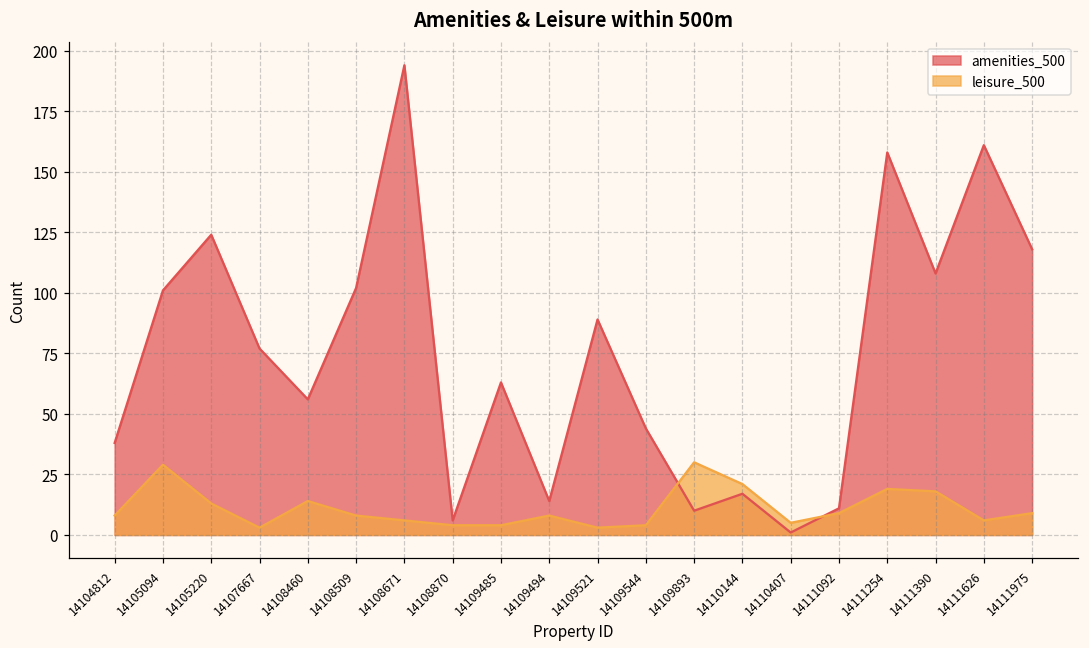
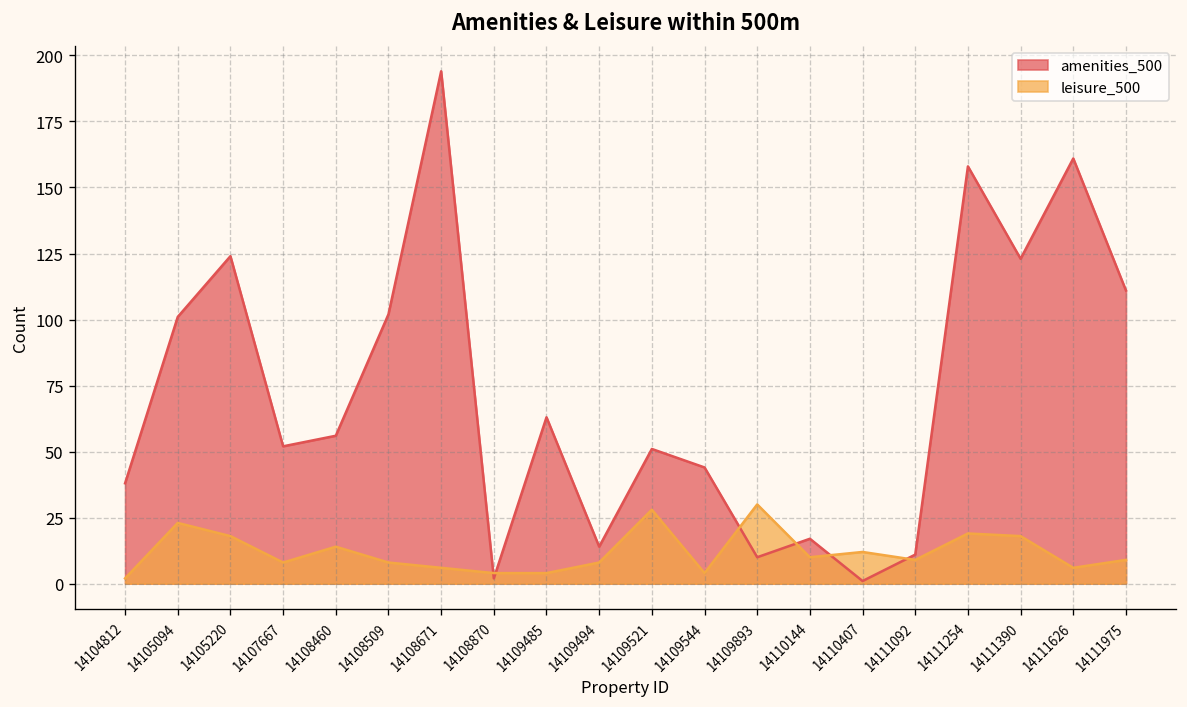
leisure_500, 14104812: 8 -> 2
leisure_500, 14105094: 29 -> 23
leisure_500, 14105220: 13 -> 18
amenities_500, 14107667: 77 -> 52
leisure_500, 14107667: 3 -> 8
amenities_500, 14108870: 6 -> 2
amenities_500, 14109521: 89 -> 51
leisure_500, 14109521: 3 -> 28
leisure_500, 14110144: 21 -> 10
leisure_500, 14110407: 5 -> 12
amenities_500, 14111390: 108 -> 123
amenities_500, 14111975: 118 -> 111
